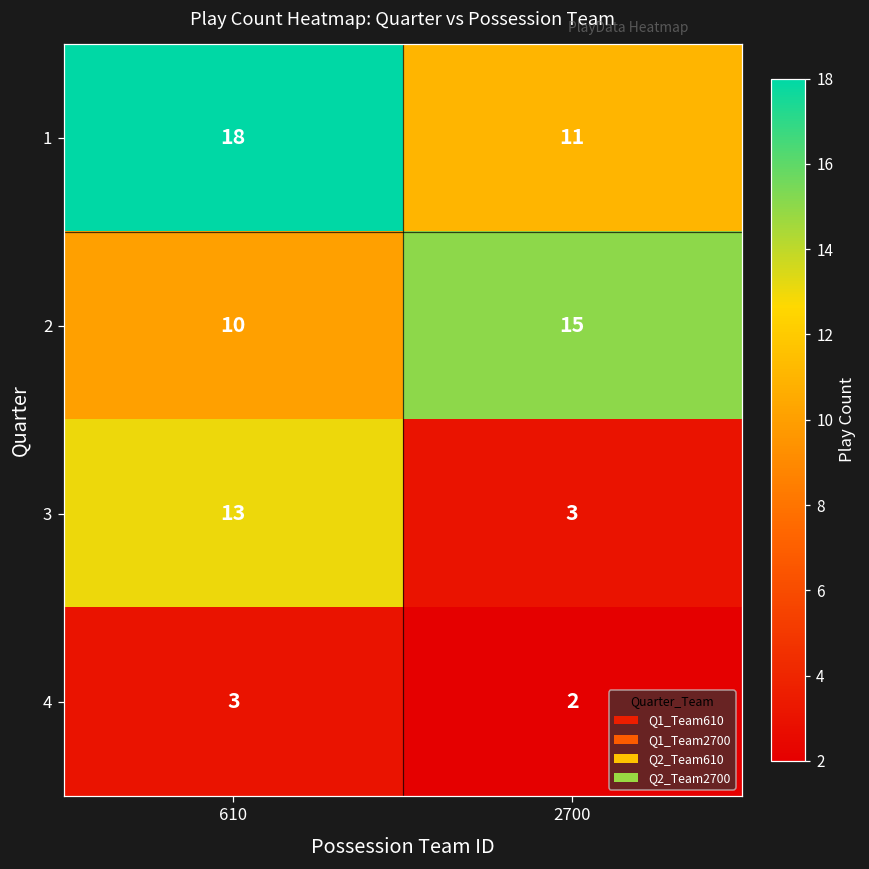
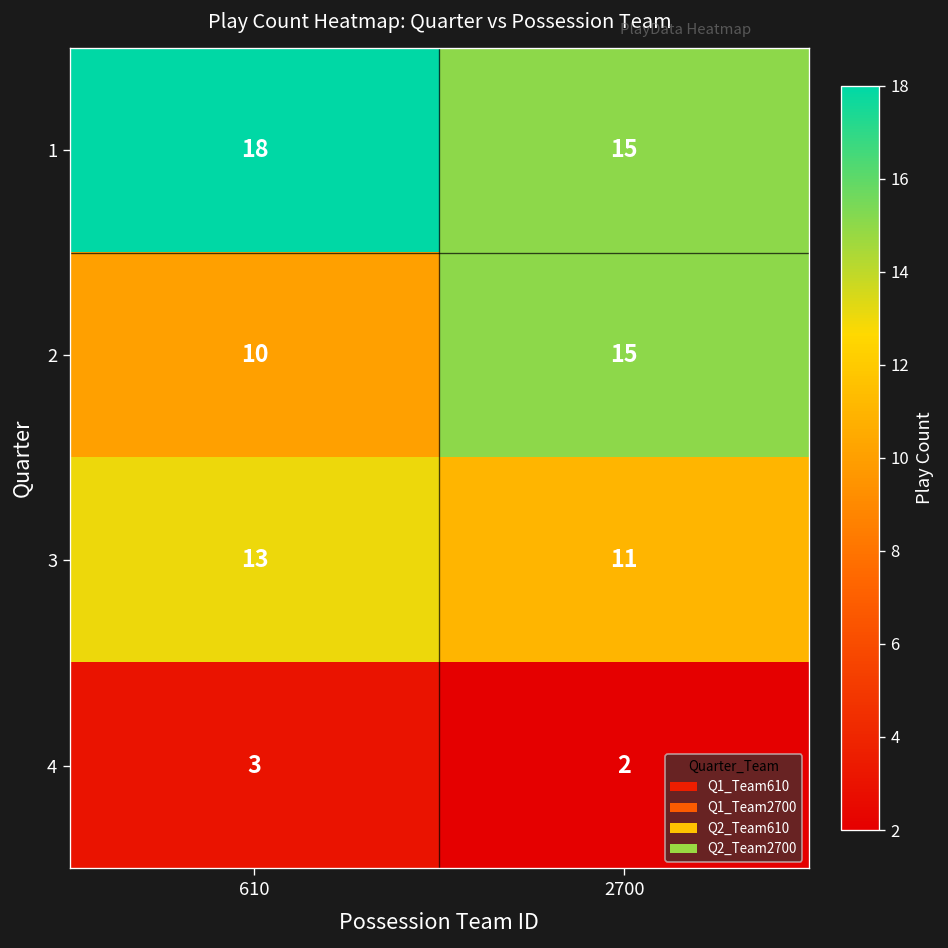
1, 2700: 11 -> 15
3, 2700: 3 -> 11
